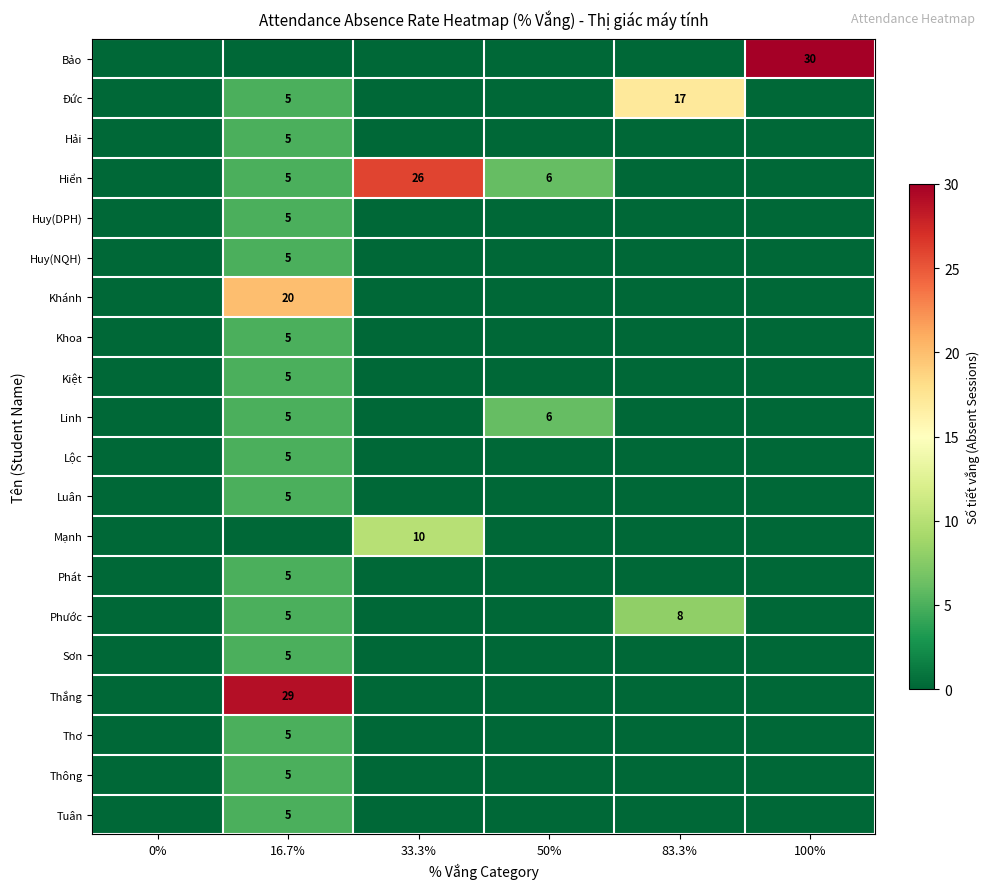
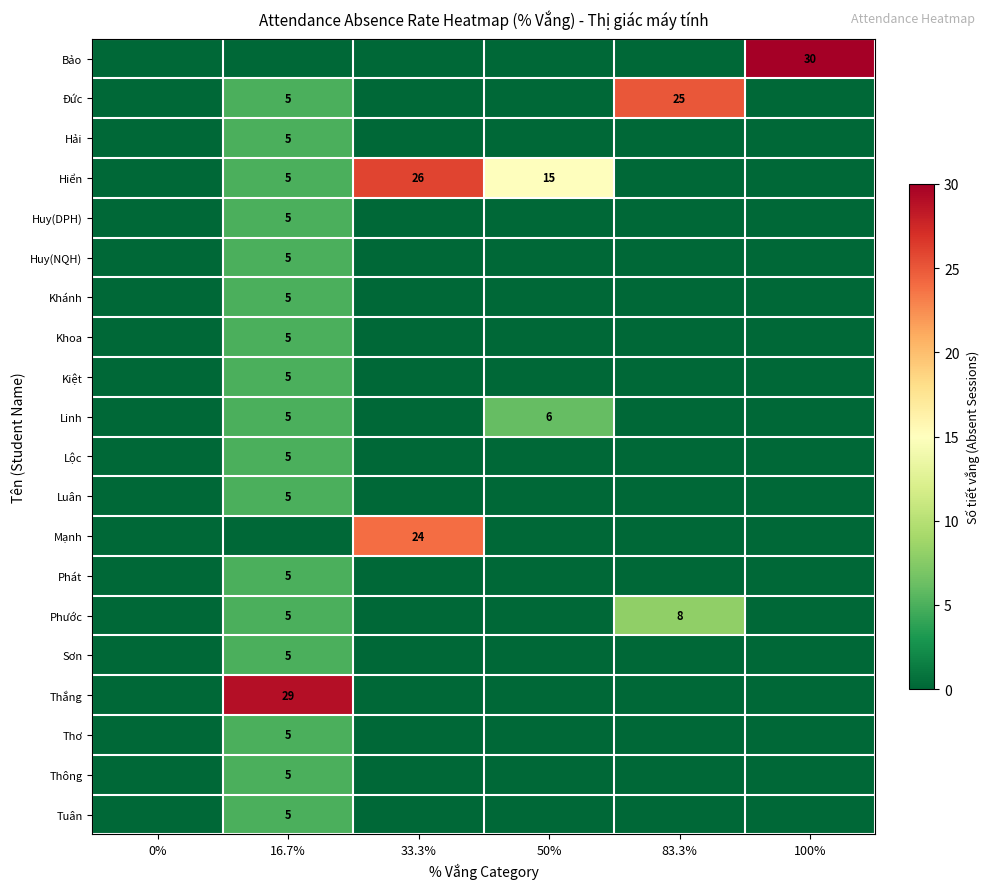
Đức, 83.3%: 17 -> 25
Hiển, 50%: 6 -> 15
Khánh, 16.7%: 20 -> 5
Mạnh, 33.3%: 10 -> 24
